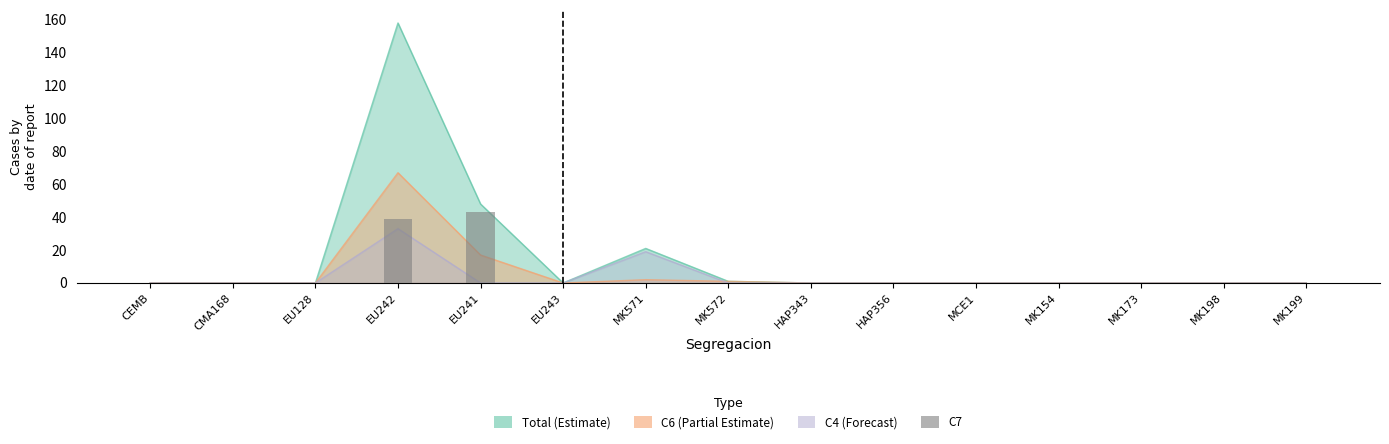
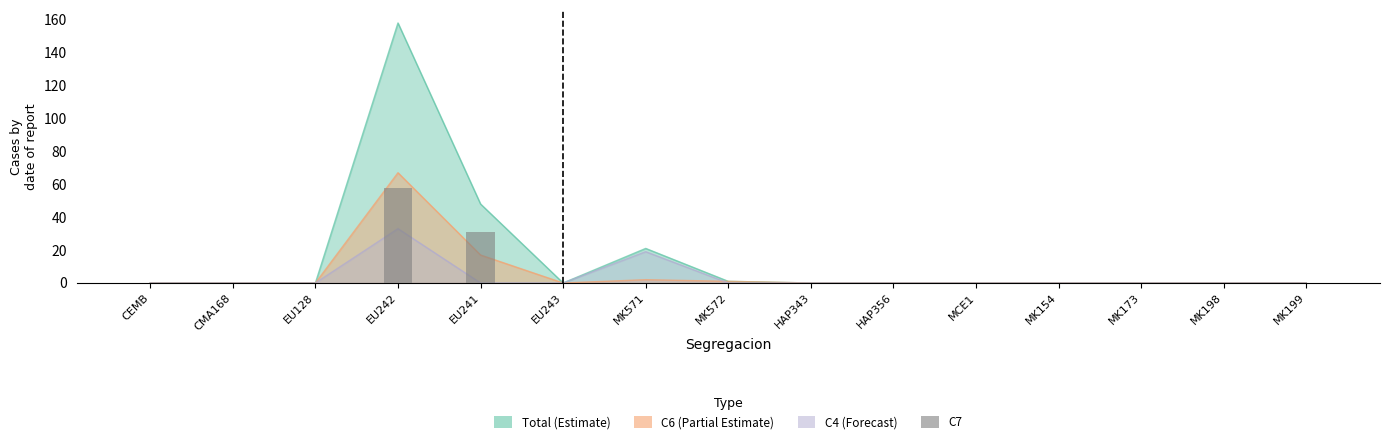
C7, EU242: 39 -> 58
C7, EU241: 43 -> 31
